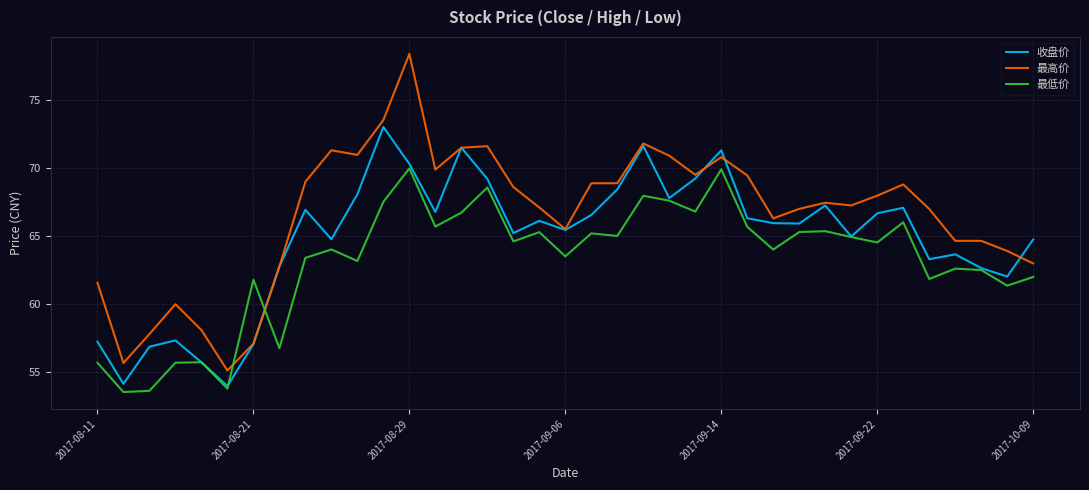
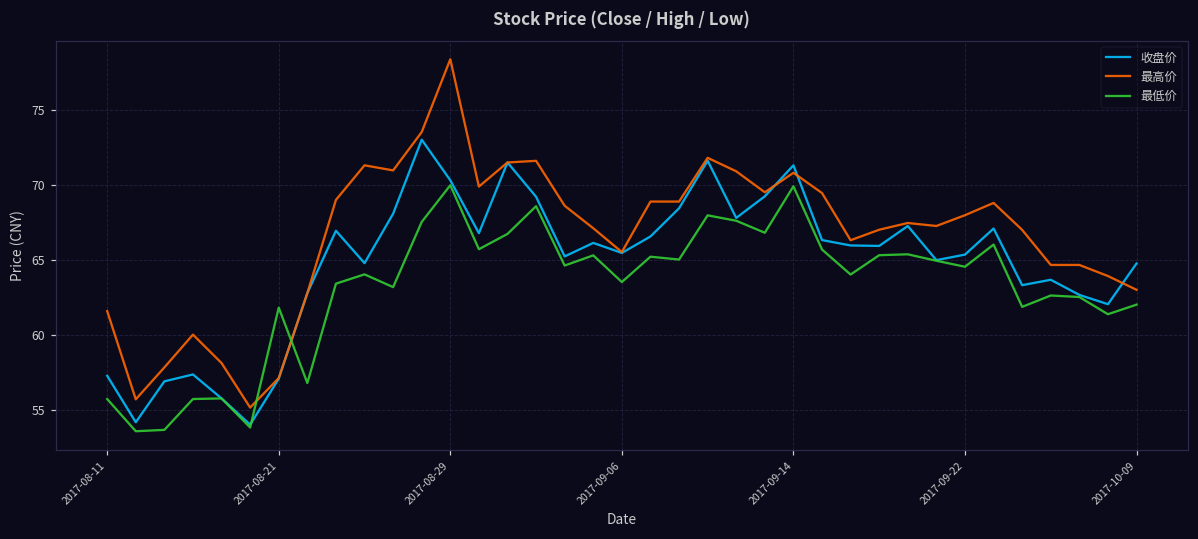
收盘价, 2017-09-22: 66.7 -> 65.3
